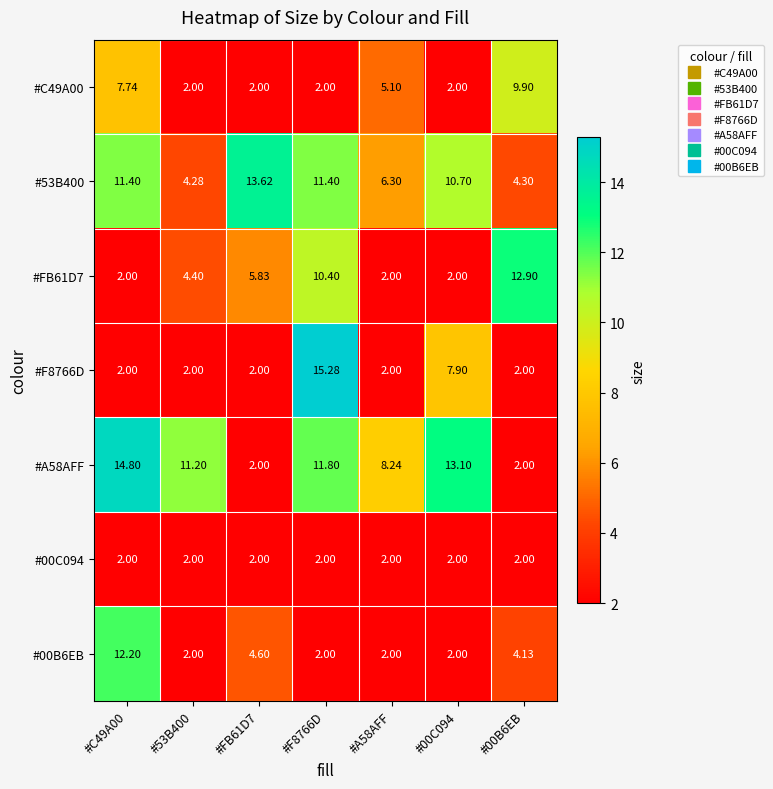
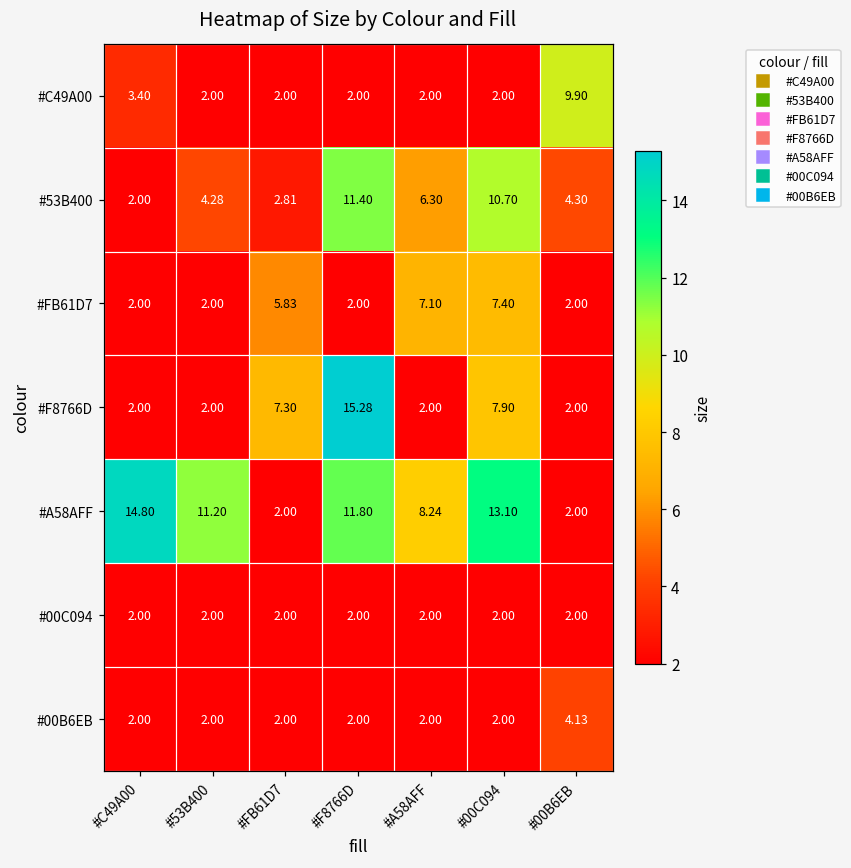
#C49A00, #C49A00: 7.74 -> 3.40
#C49A00, #A58AFF: 5.10 -> 2.00
#53B400, #C49A00: 11.40 -> 2.00
#53B400, #FB61D7: 13.62 -> 2.81
#FB61D7, #53B400: 4.40 -> 2.00
#FB61D7, #F8766D: 10.40 -> 2.00
#FB61D7, #A58AFF: 2.00 -> 7.10
#FB61D7, #00C094: 2.00 -> 7.40
#FB61D7, #00B6EB: 12.90 -> 2.00
#F8766D, #FB61D7: 2.00 -> 7.30
#00B6EB, #C49A00: 12.20 -> 2.00
#00B6EB, #FB61D7: 4.60 -> 2.00
